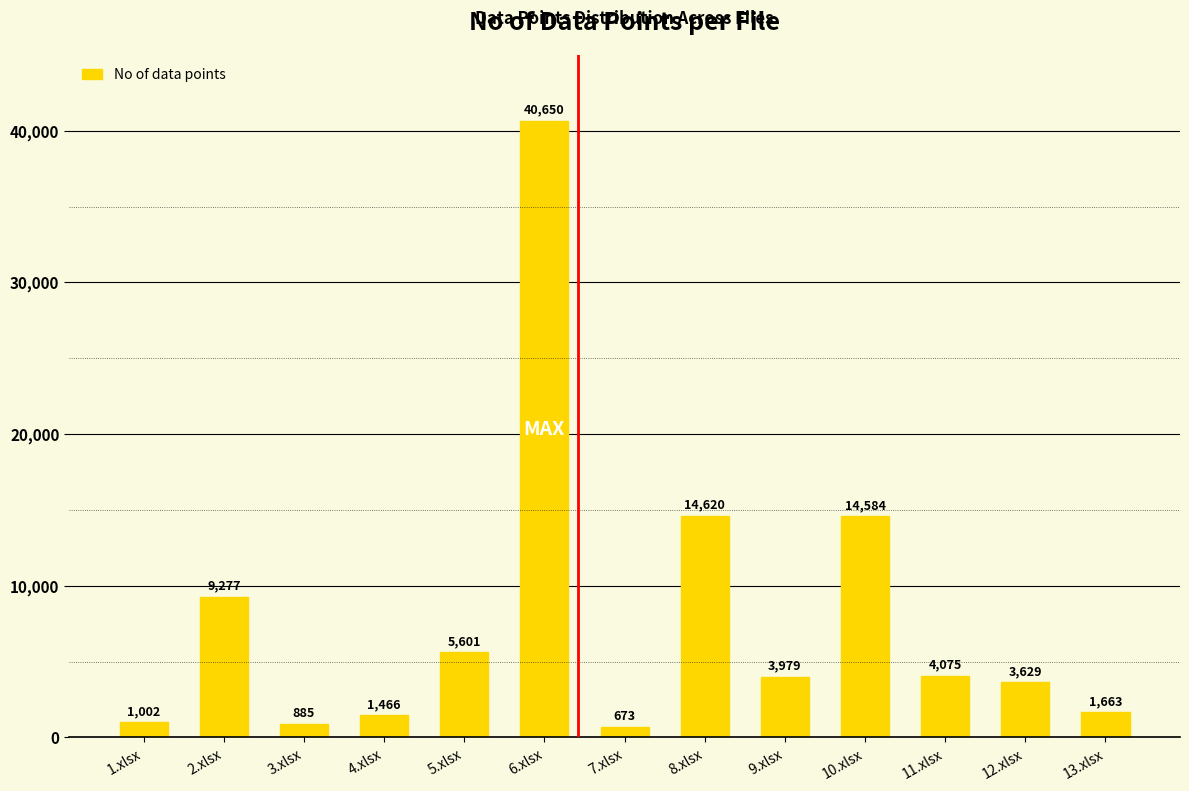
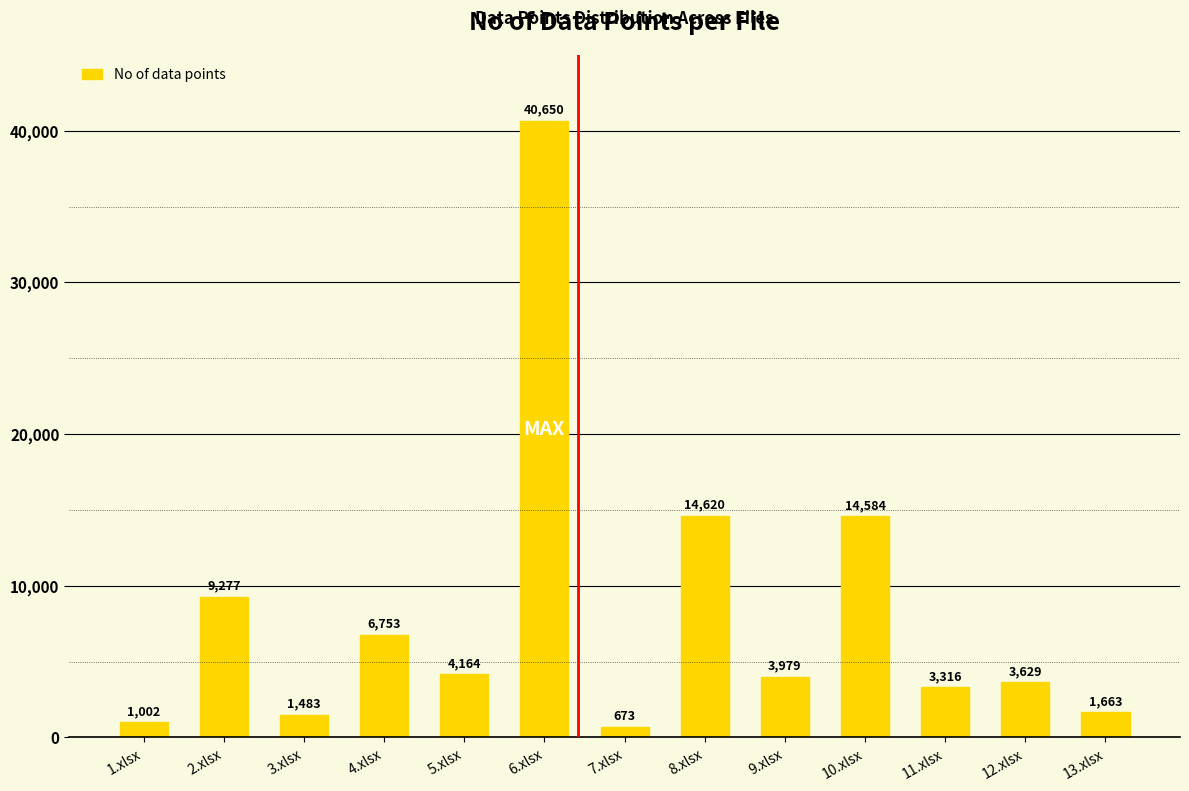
3.xlsx: 885 -> 1,483
4.xlsx: 1,466 -> 6,753
5.xlsx: 5,601 -> 4,164
11.xlsx: 4,075 -> 3,316
